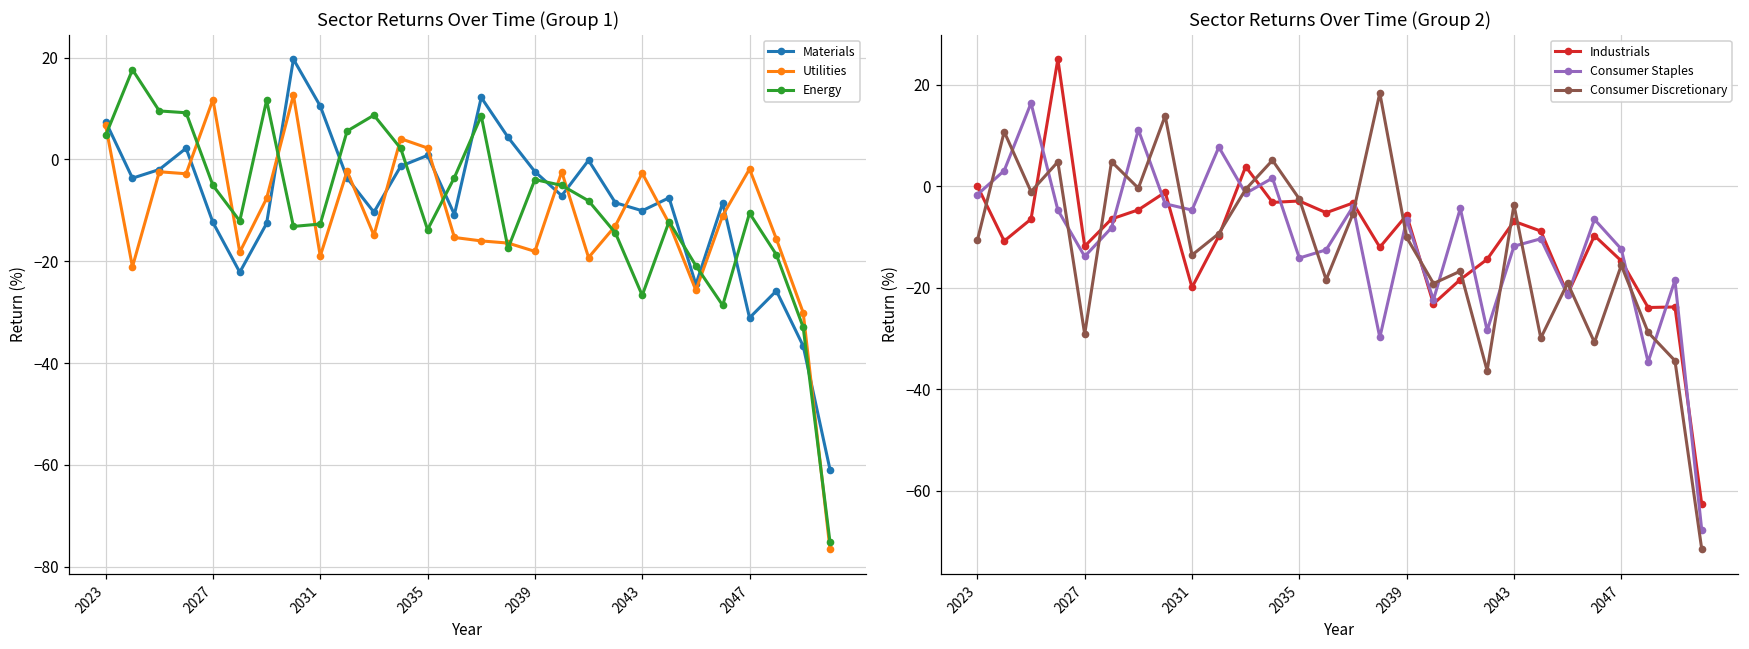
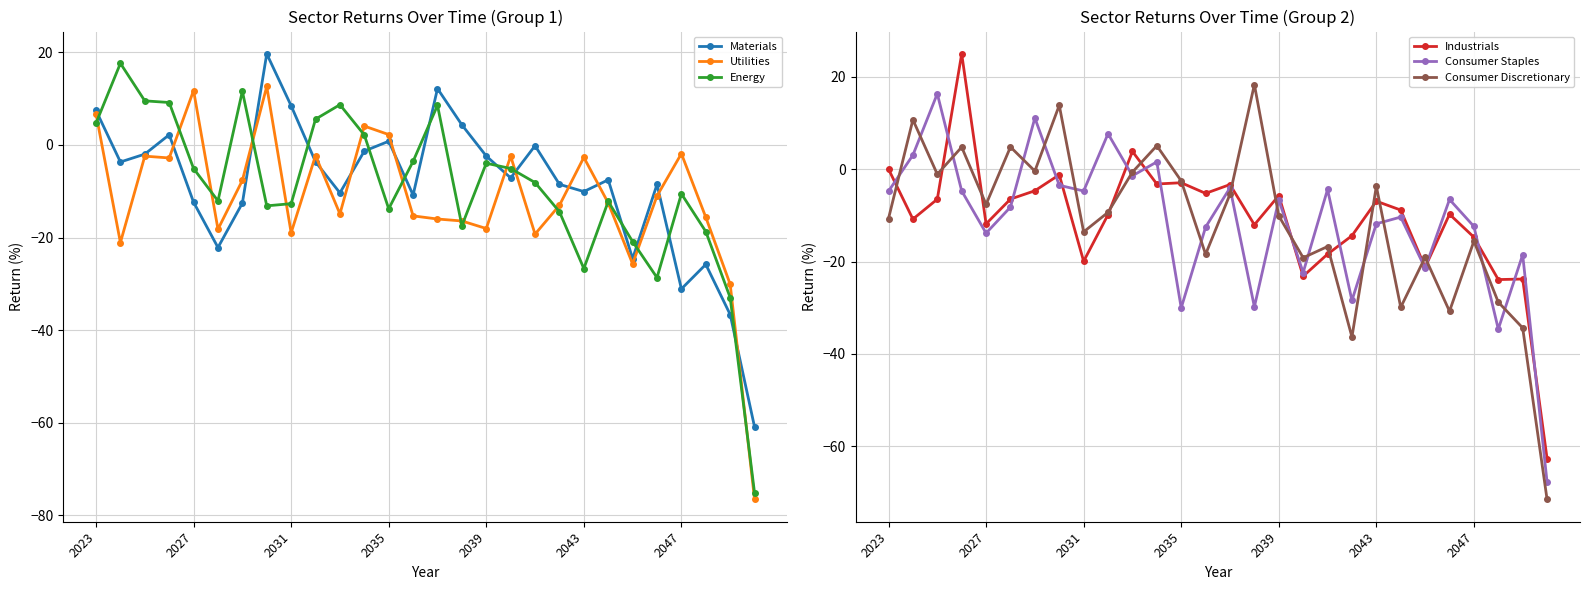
Sector Returns Over Time (Group 1), Materials, 2031: 10 -> 8
Sector Returns Over Time (Group 2), Consumer Staples, 2023: -2 -> -5
Sector Returns Over Time (Group 2), Consumer Discretionary, 2027: -29 -> -8
Sector Returns Over Time (Group 2), Consumer Staples, 2035: -14 -> -30
